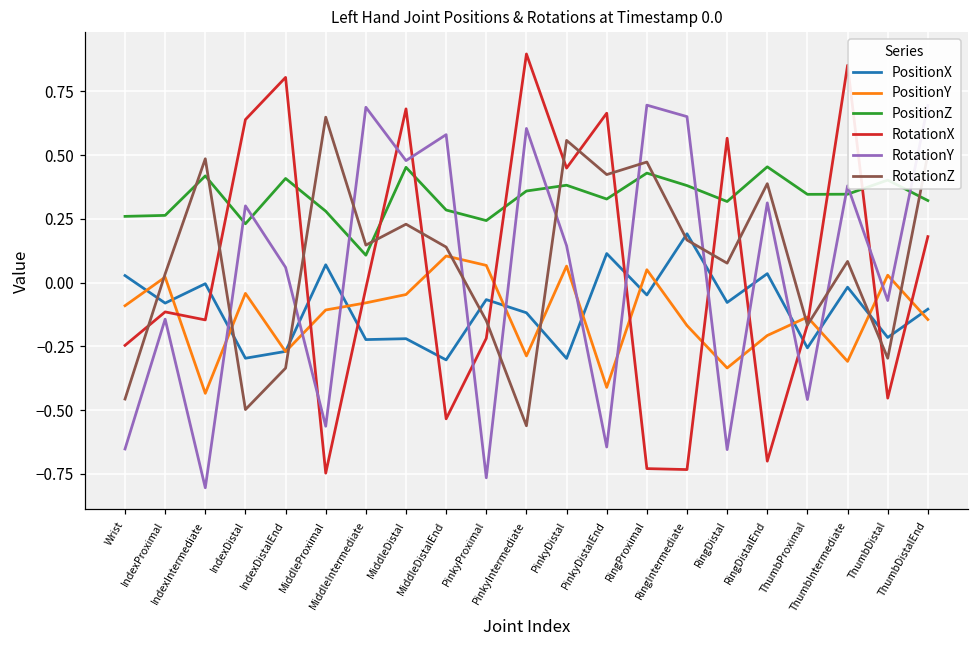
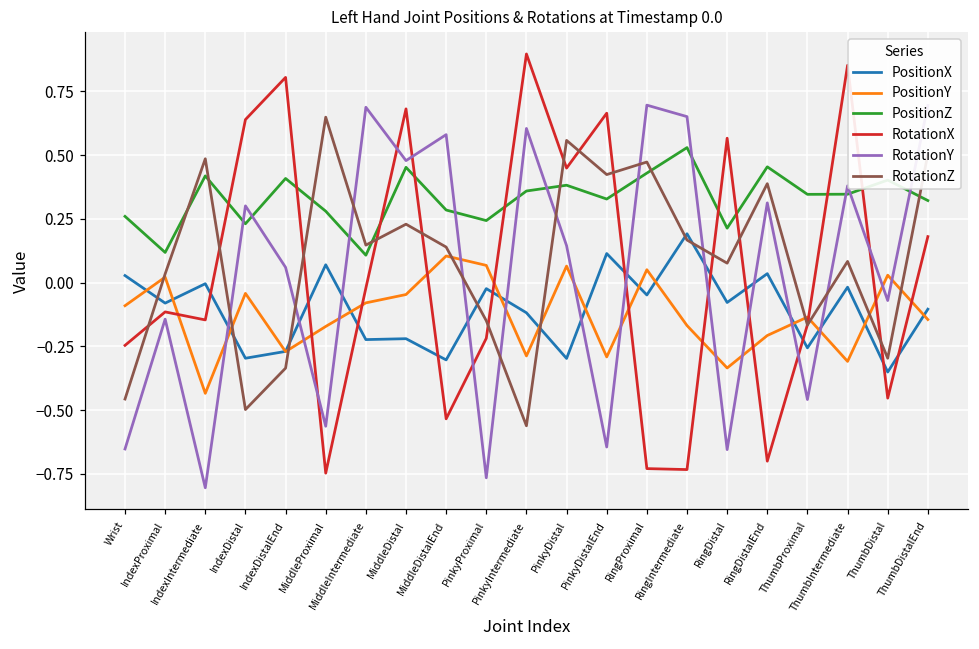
PositionZ, IndexProximal: 0.26 -> 0.12
PositionY, MiddleProximal: -0.11 -> -0.17
PositionX, PinkyProximal: -0.07 -> -0.02
PositionY, PinkyDistalEnd: -0.41 -> -0.29
PositionZ, RingIntermediate: 0.38 -> 0.53
PositionZ, RingDistal: 0.32 -> 0.21
PositionX, ThumbDistal: -0.22 -> -0.35
